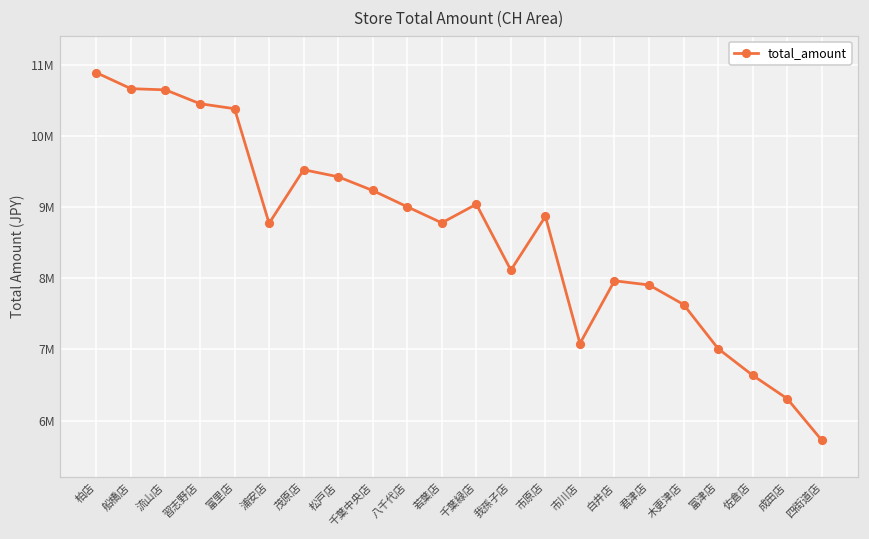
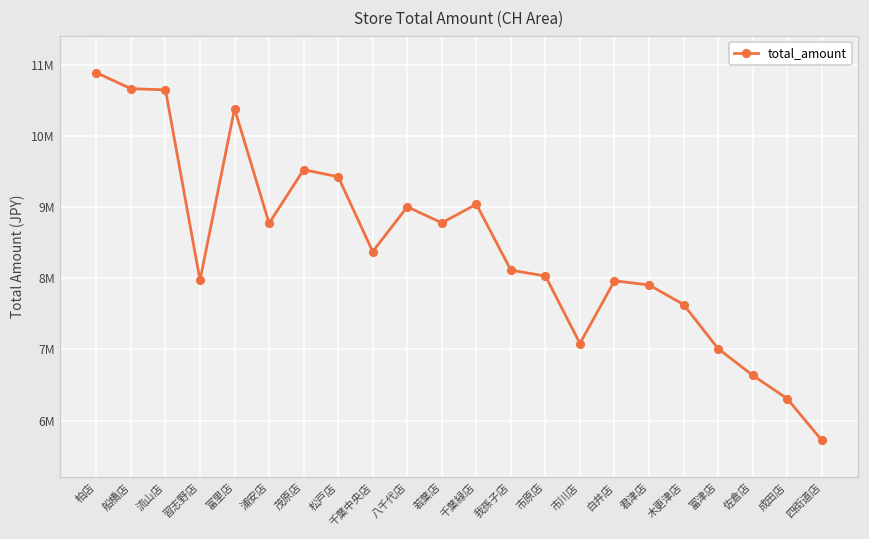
習志野店: 10500000 -> 8000000
千葉中央店: 9200000 -> 8400000
市原店: 8900000 -> 8000000
